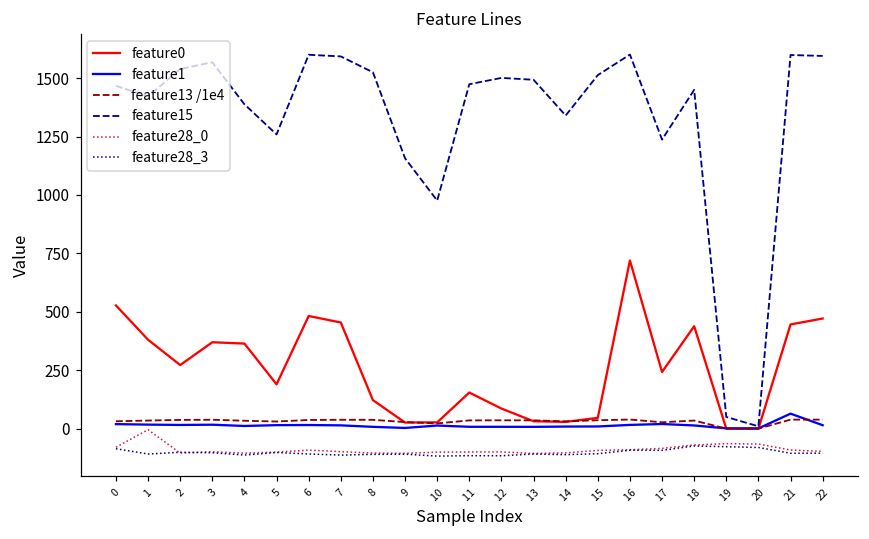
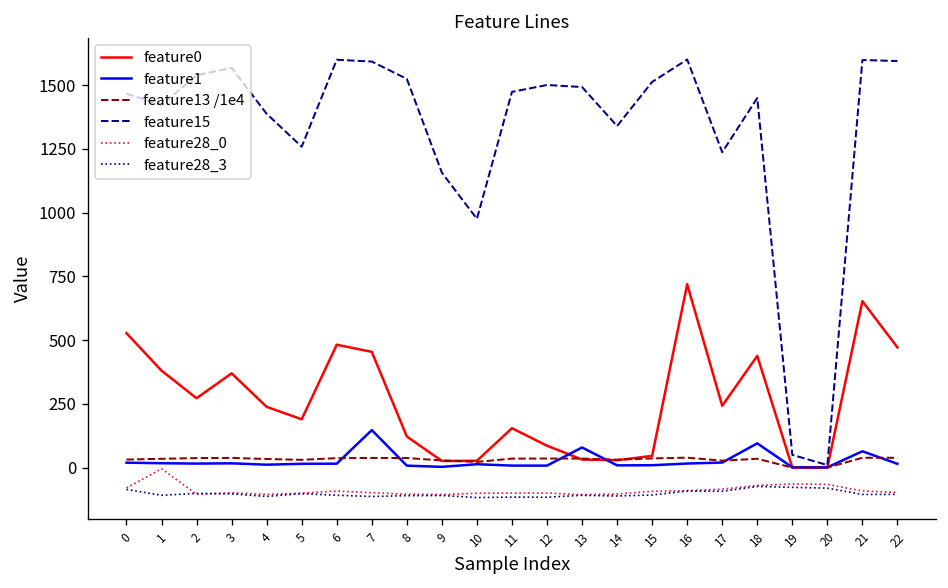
feature0, 4: 360 -> 240
feature1, 7: 10 -> 150
feature1, 13: 10 -> 80
feature1, 18: 10 -> 100
feature0, 21: 450 -> 650
